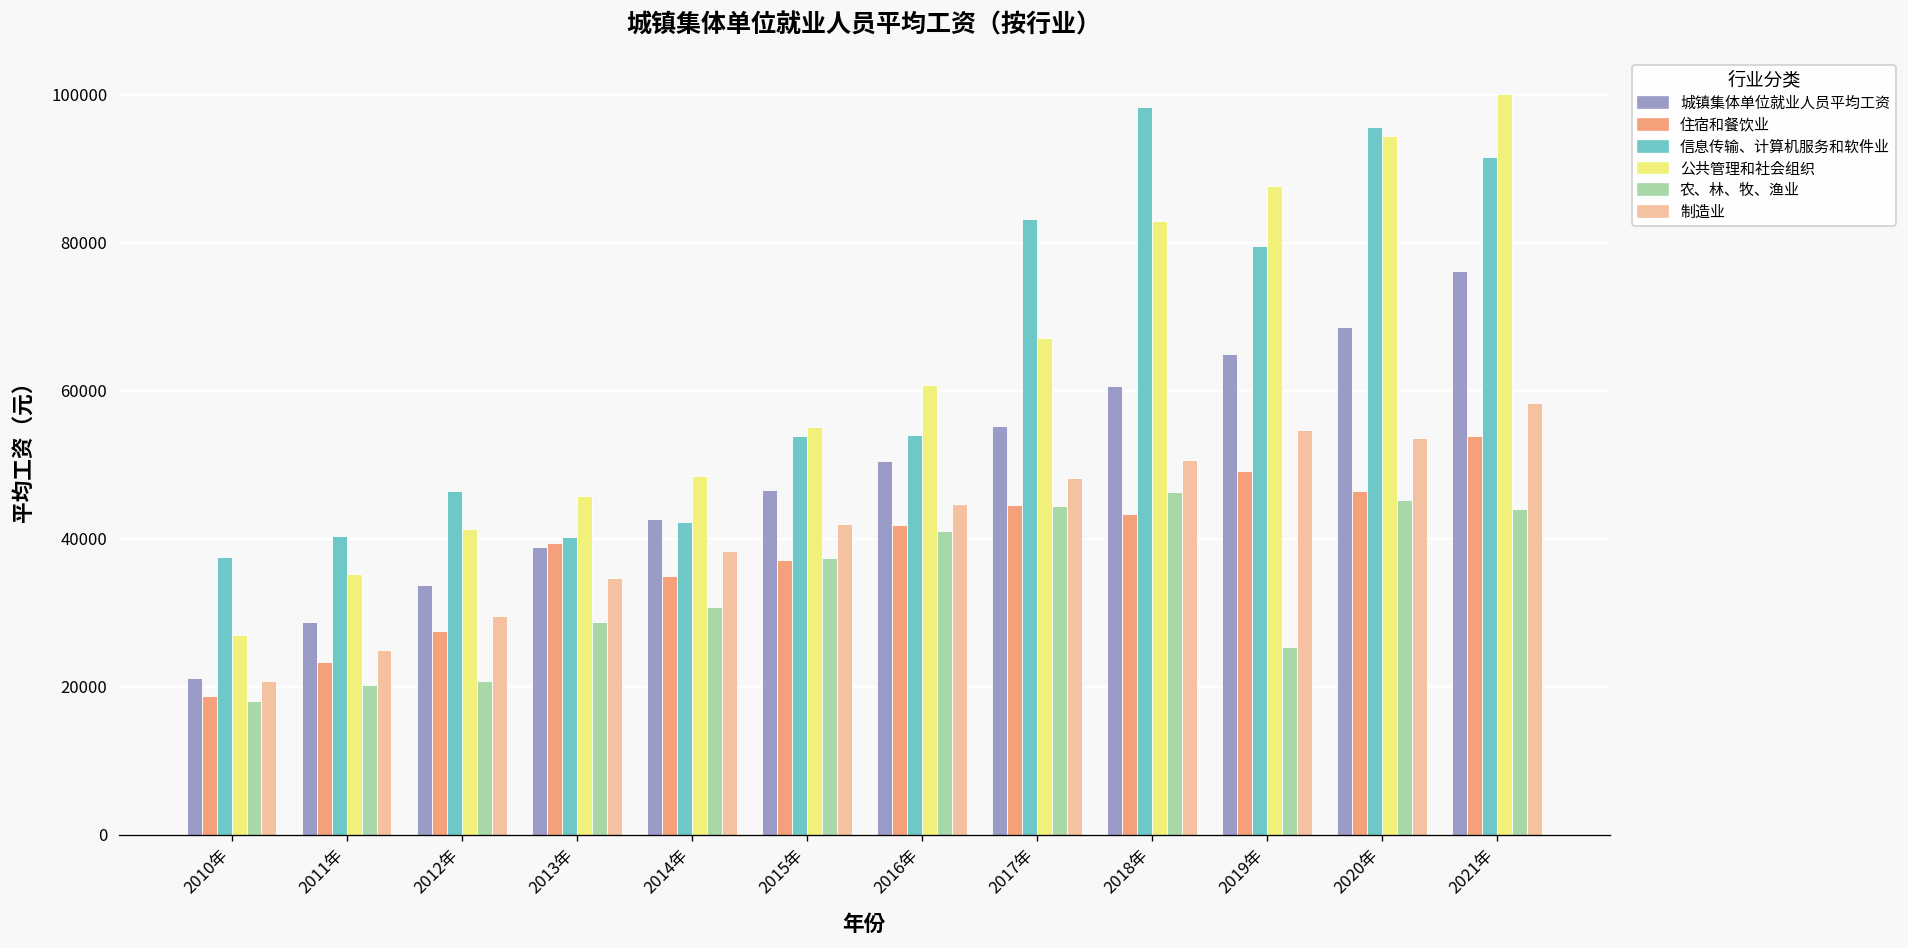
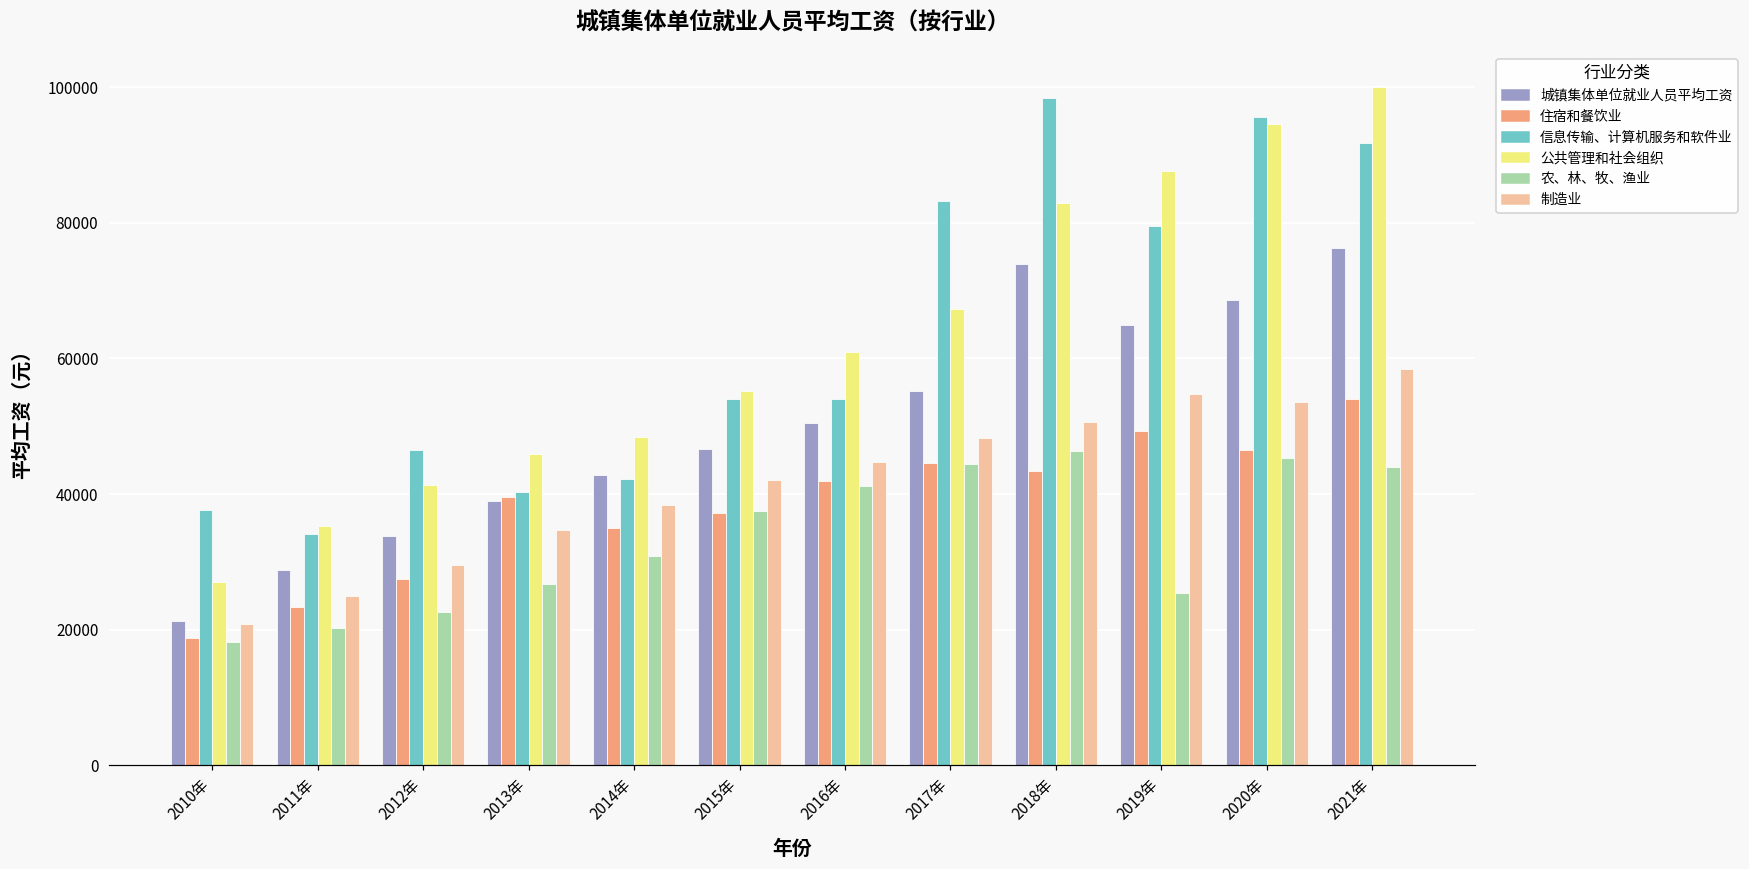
信息传输、计算机服务和软件业, 2011年: 40000 -> 34000
农、林、牧、渔业, 2012年: 21000 -> 23000
农、林、牧、渔业, 2013年: 29000 -> 27000
城镇集体单位就业人员平均工资, 2018年: 61000 -> 74000
